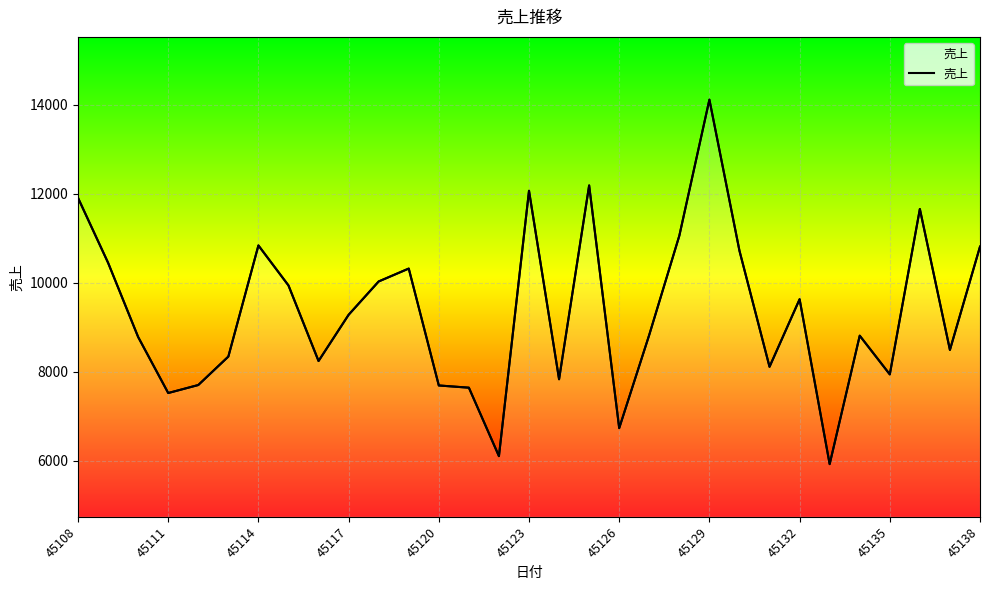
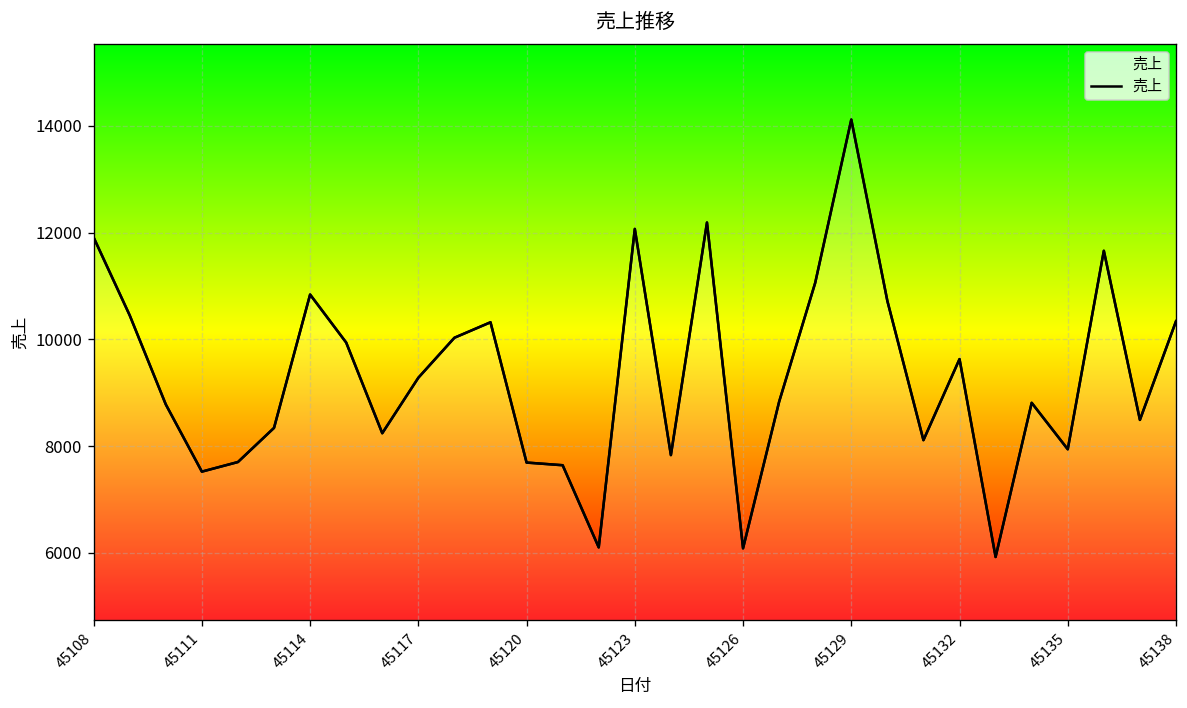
45126: 6700 -> 6100
45138: 10800 -> 10300
